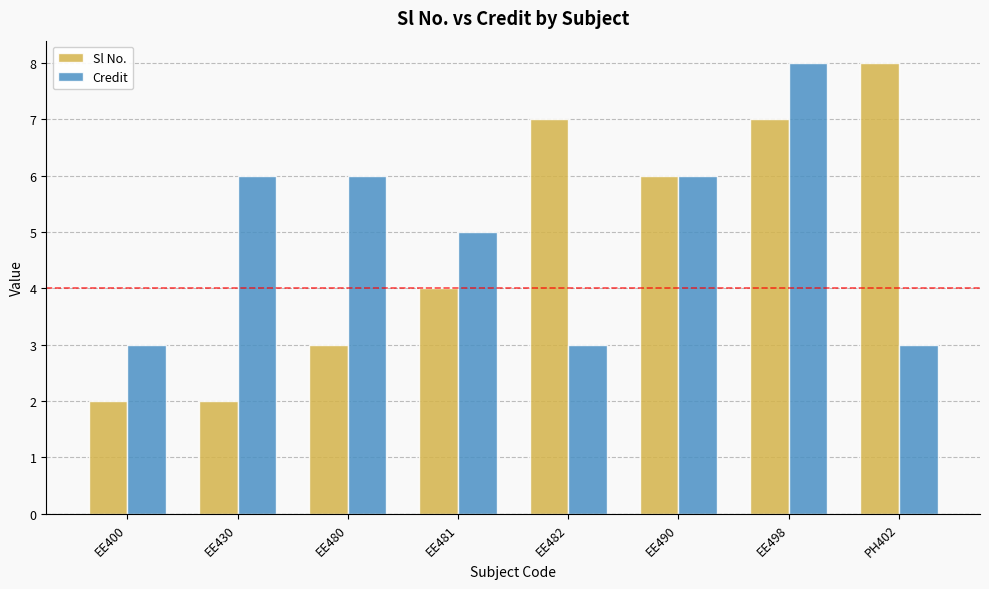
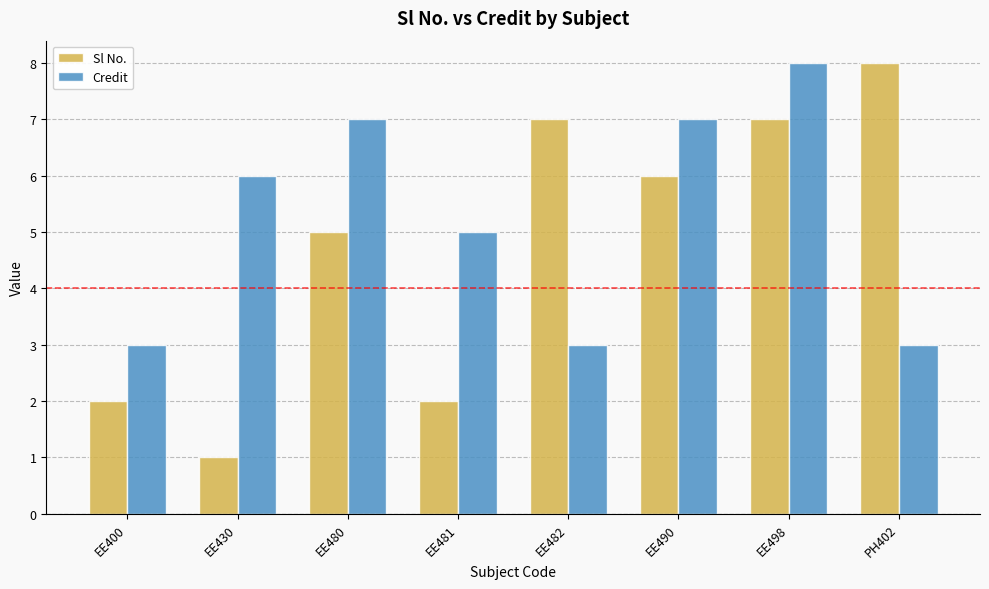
Sl No., EE430: 2 -> 1
Sl No., EE480: 3 -> 5
Credit, EE480: 6 -> 7
Sl No., EE481: 4 -> 2
Credit, EE490: 6 -> 7
